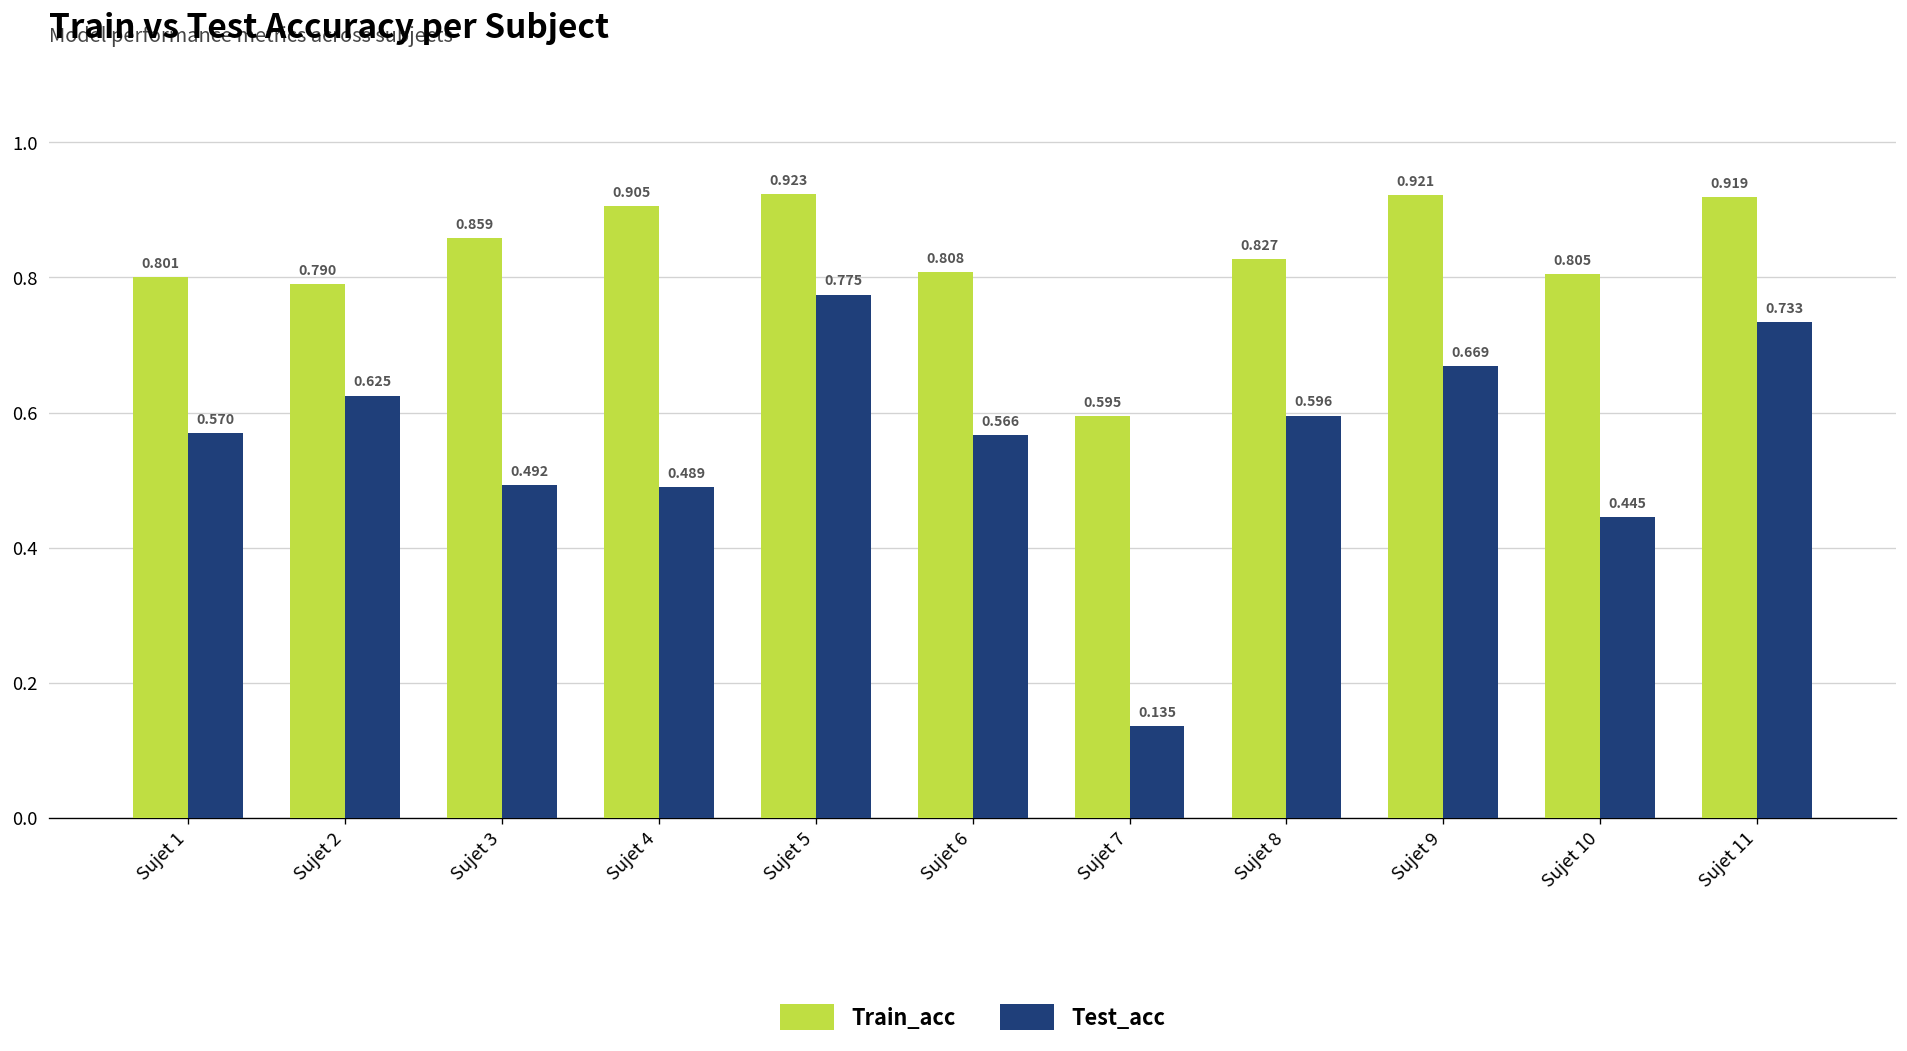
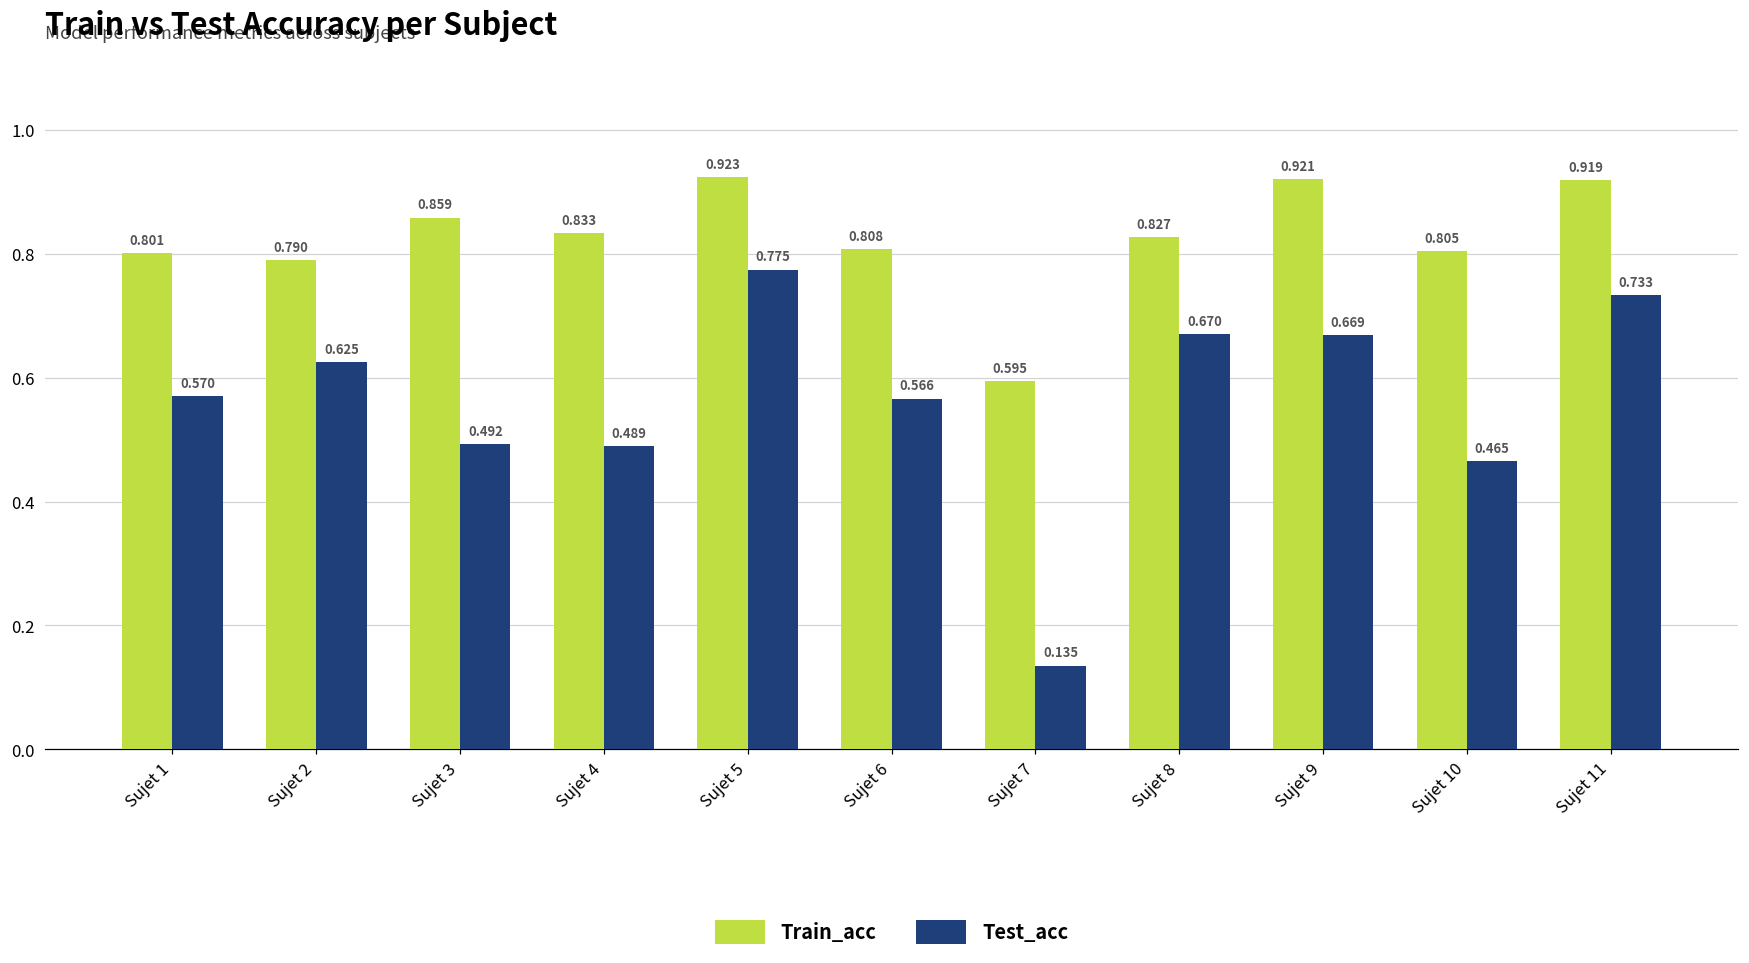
Train_acc, Sujet 4: 0.905 -> 0.833
Test_acc, Sujet 8: 0.596 -> 0.670
Test_acc, Sujet 10: 0.445 -> 0.465
